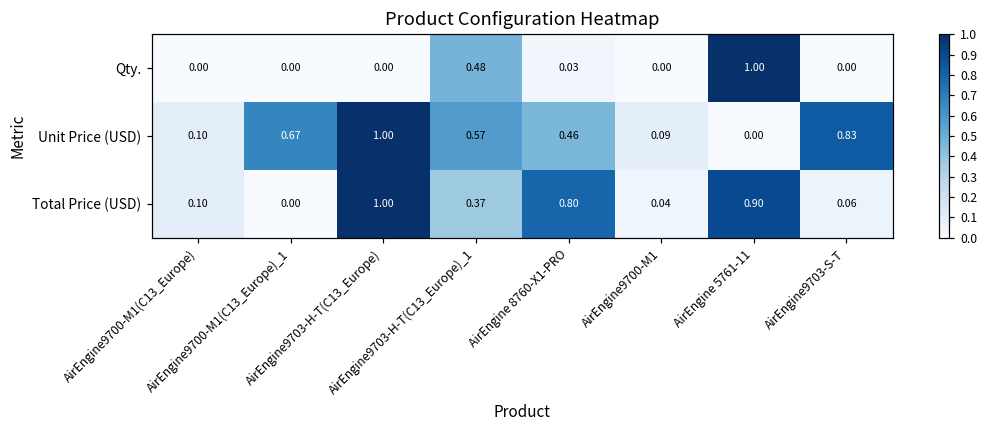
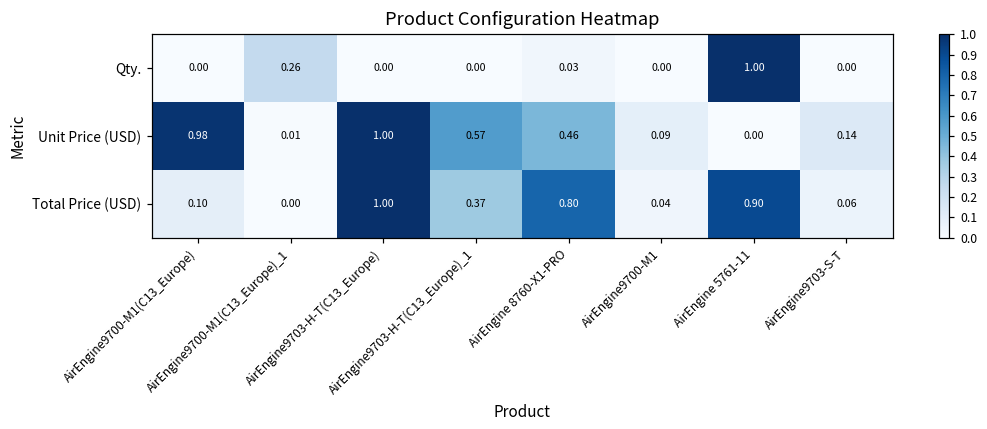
Qty., AirEngine9700-M1(C13_Europe)_1: 0.00 -> 0.26
Qty., AirEngine9703-H-T(C13_Europe)_1: 0.48 -> 0.00
Unit Price (USD), AirEngine9700-M1(C13_Europe): 0.10 -> 0.98
Unit Price (USD), AirEngine9700-M1(C13_Europe)_1: 0.67 -> 0.01
Unit Price (USD), AirEngine9703-S-T: 0.83 -> 0.14
